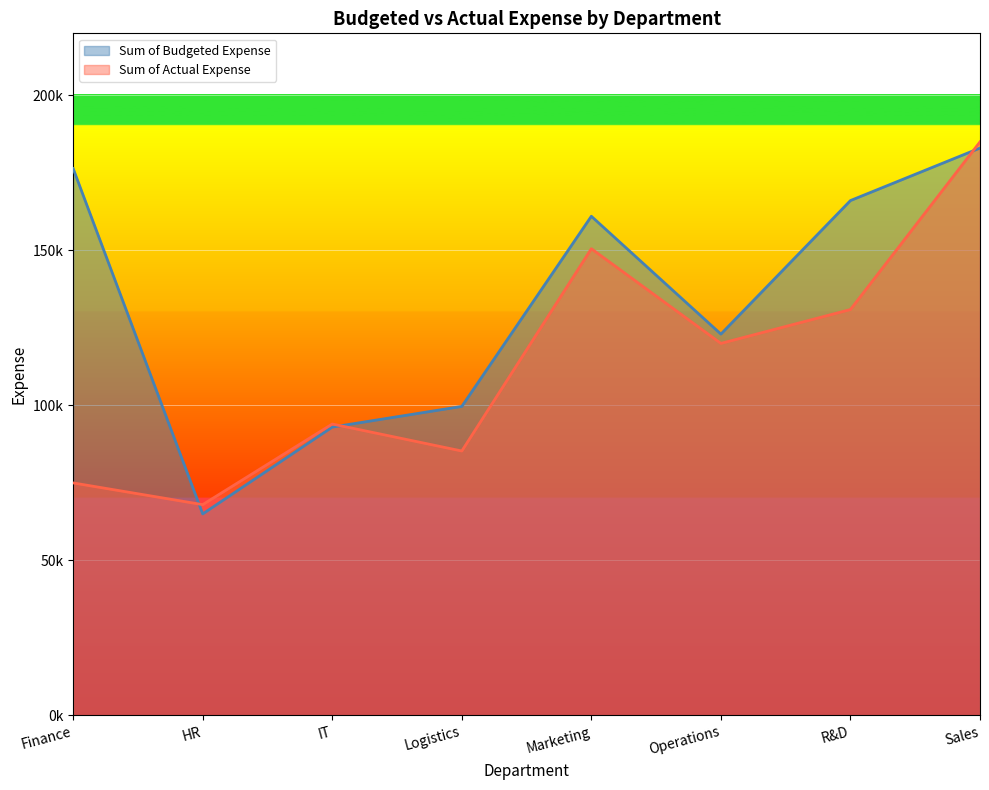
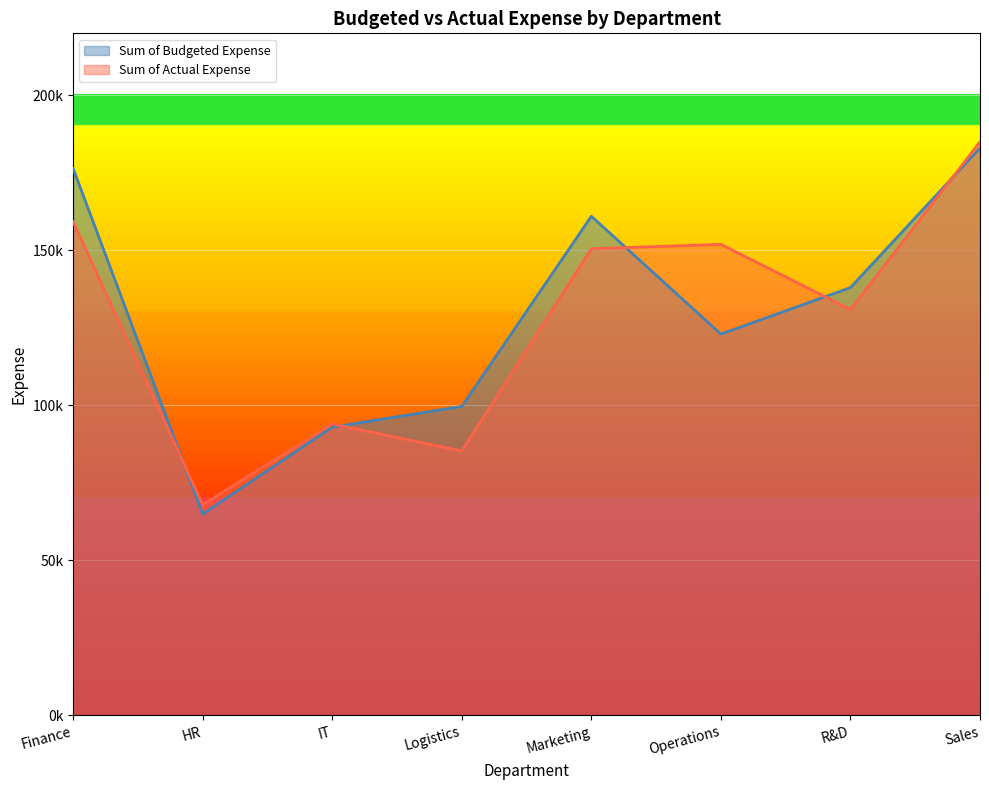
Sum of Actual Expense, Finance: 75000 -> 159000
Sum of Actual Expense, Operations: 120000 -> 152000
Sum of Budgeted Expense, R&D: 166000 -> 138000
